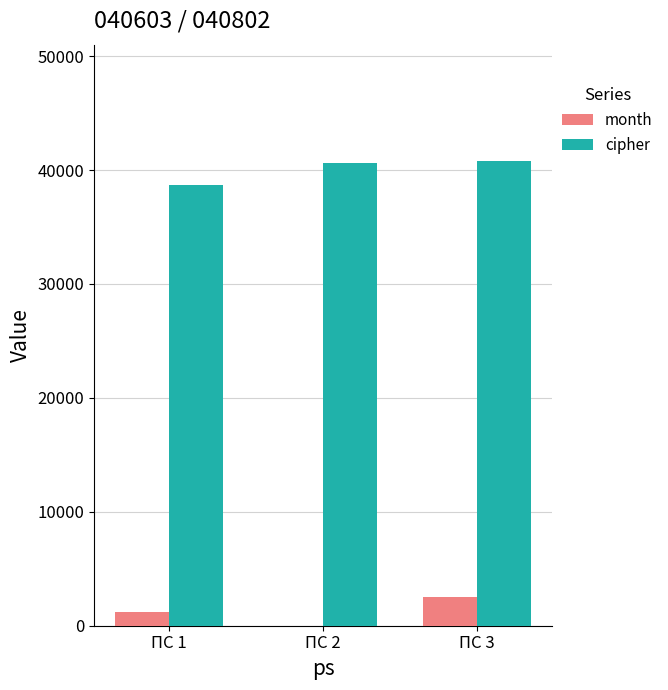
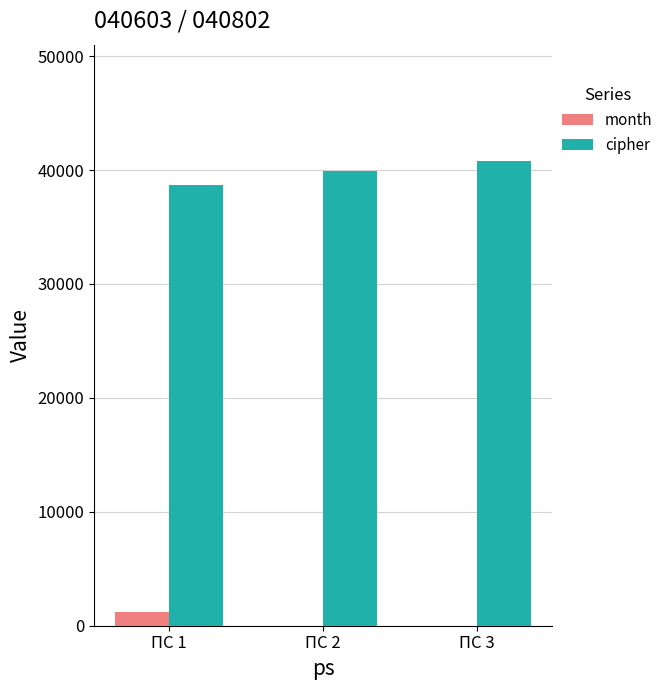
cipher, ПС 2: 40600 -> 39900
month, ПС 3: 2500 -> 0
